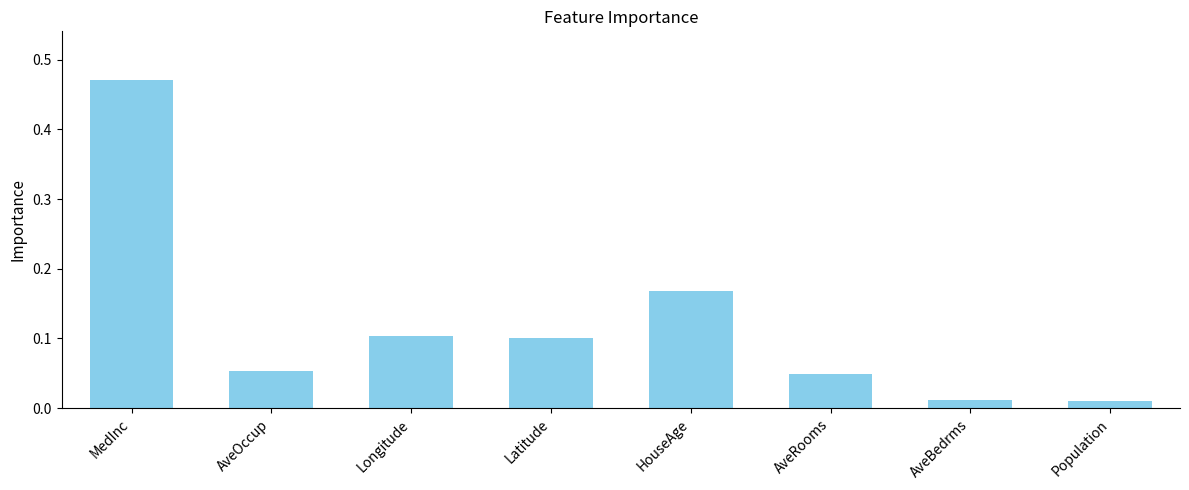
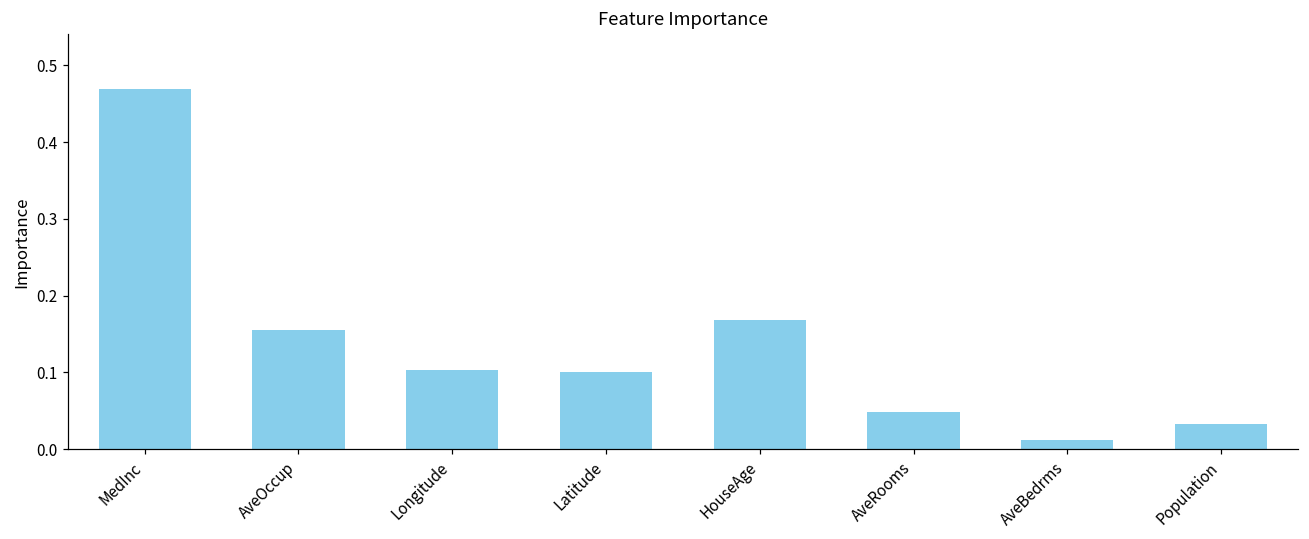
AveOccup: 0.05 -> 0.16
Population: 0.01 -> 0.03
